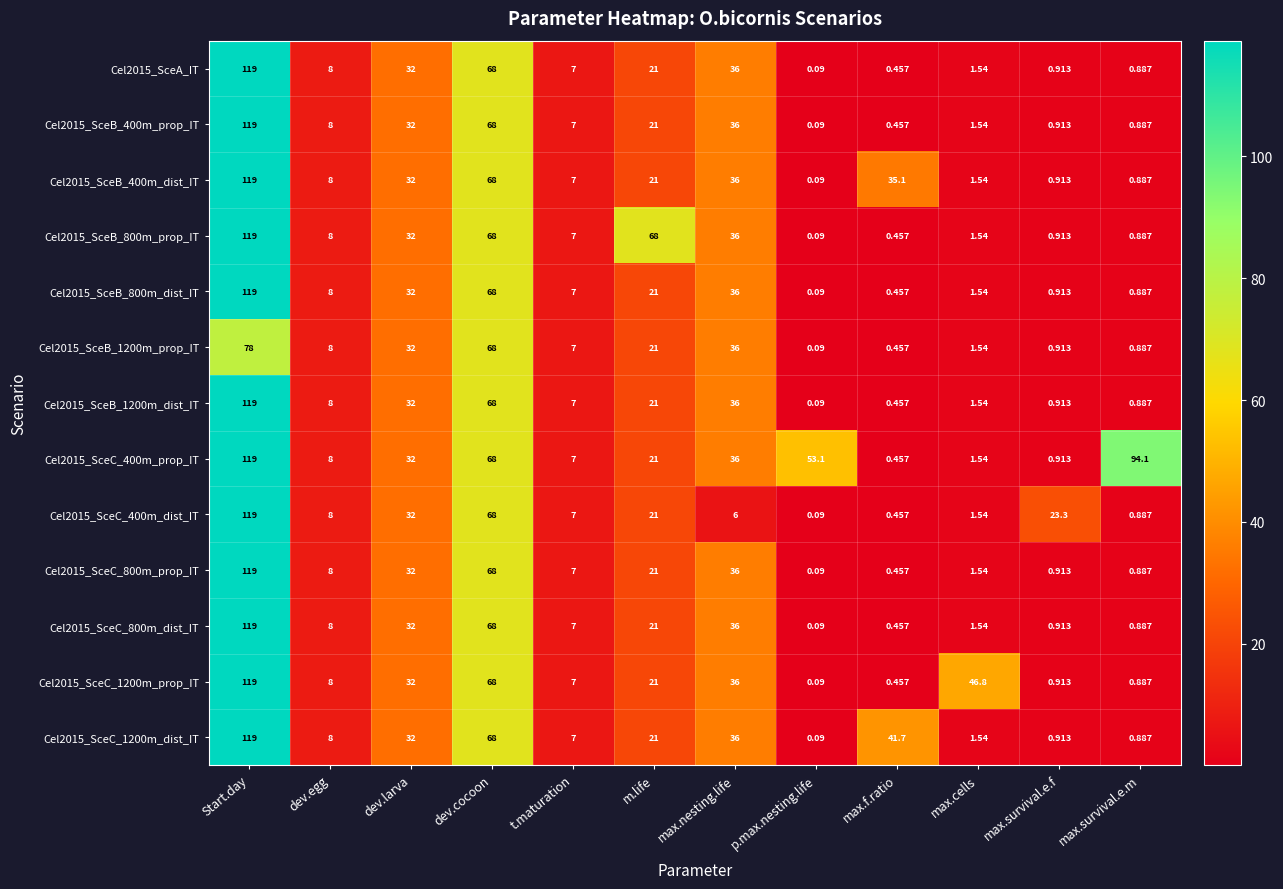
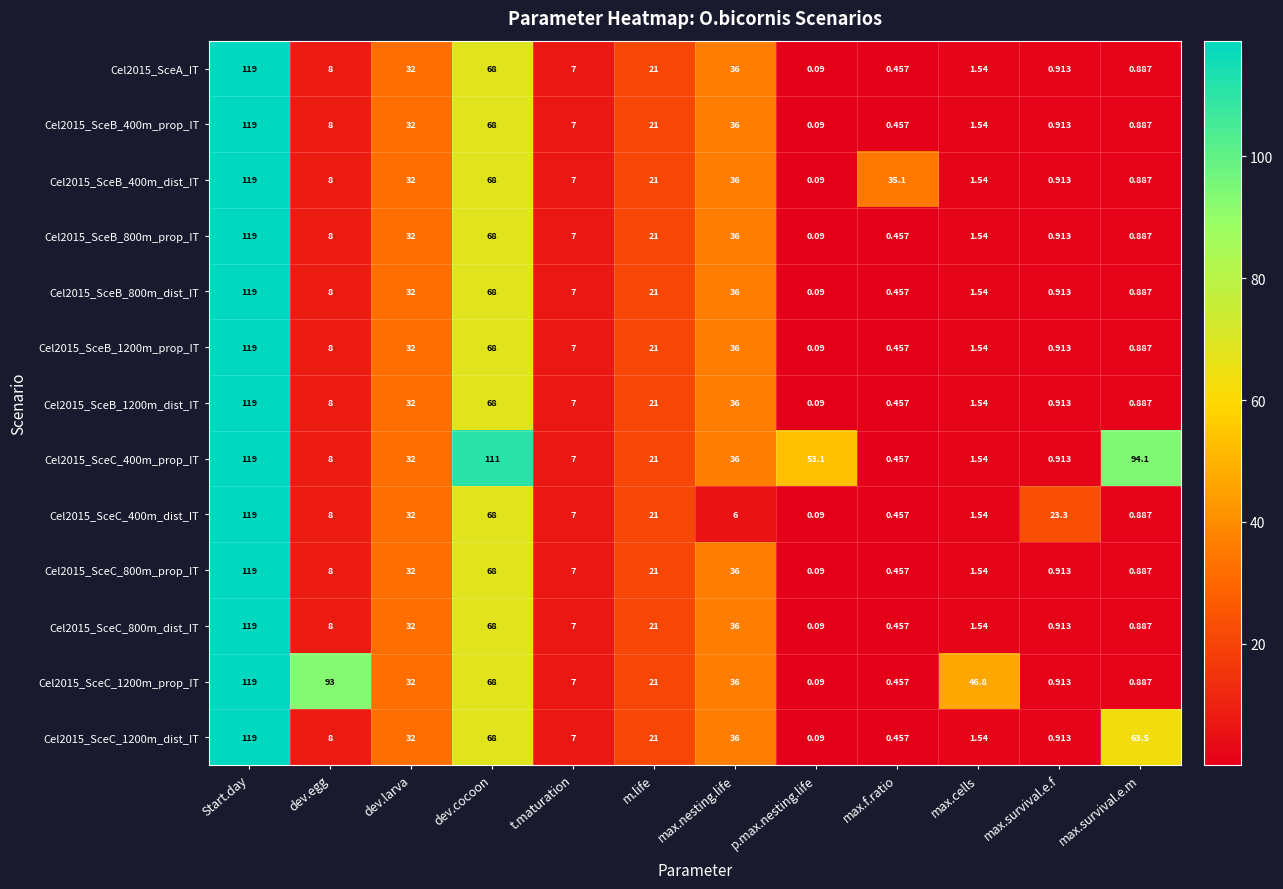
Cel2015_SceB_800m_prop_IT, m.life: 68 -> 21
Cel2015_SceB_1200m_prop_IT, Start.day: 78 -> 119
Cel2015_SceC_400m_prop_IT, dev.cocoon: 68 -> 111
Cel2015_SceC_1200m_prop_IT, dev.egg: 8 -> 93
Cel2015_SceC_1200m_dist_IT, max.f.ratio: 41.7 -> 0.457
Cel2015_SceC_1200m_dist_IT, max.survival.e.m: 0.887 -> 63.5
